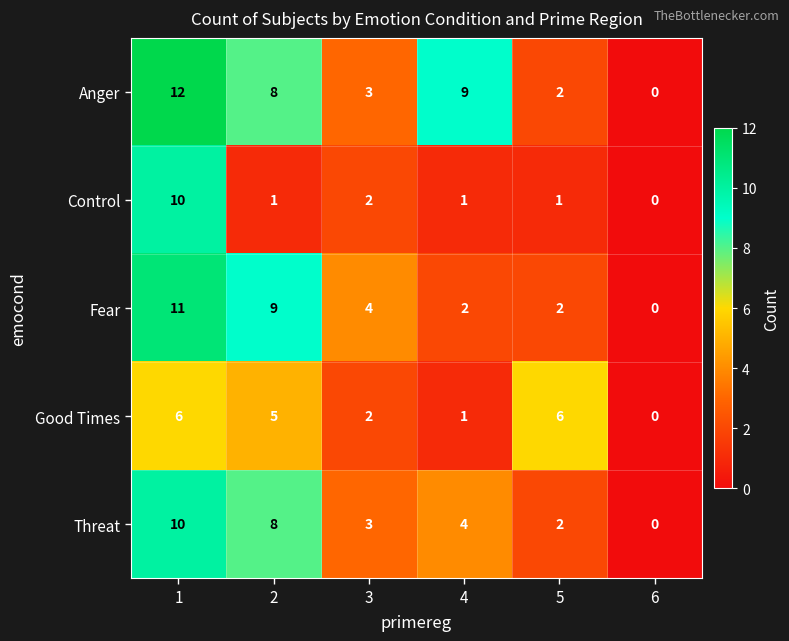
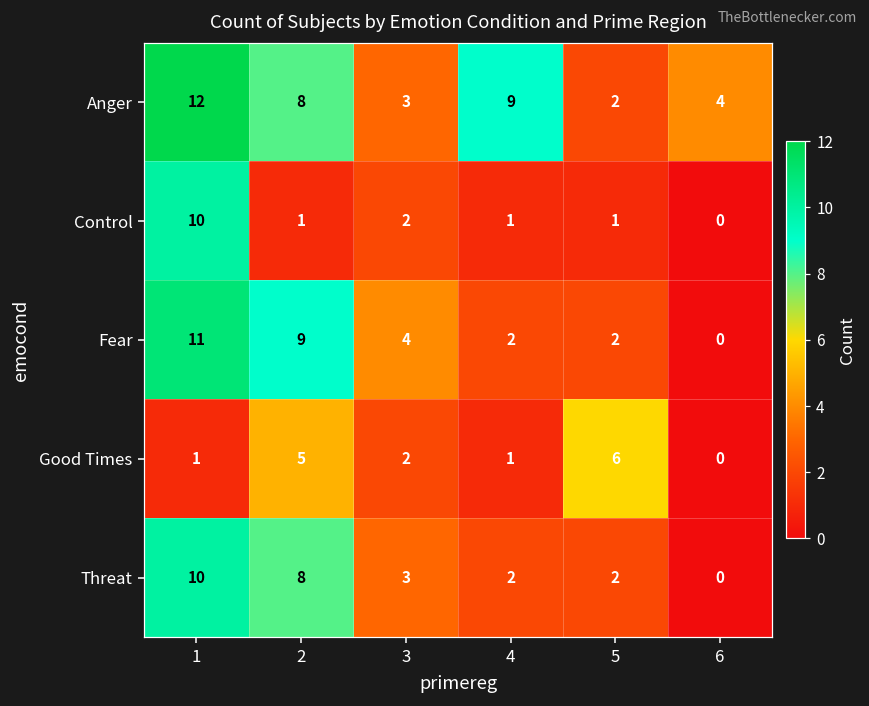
Anger, 6: 0 -> 4
Good Times, 1: 6 -> 1
Threat, 4: 4 -> 2
